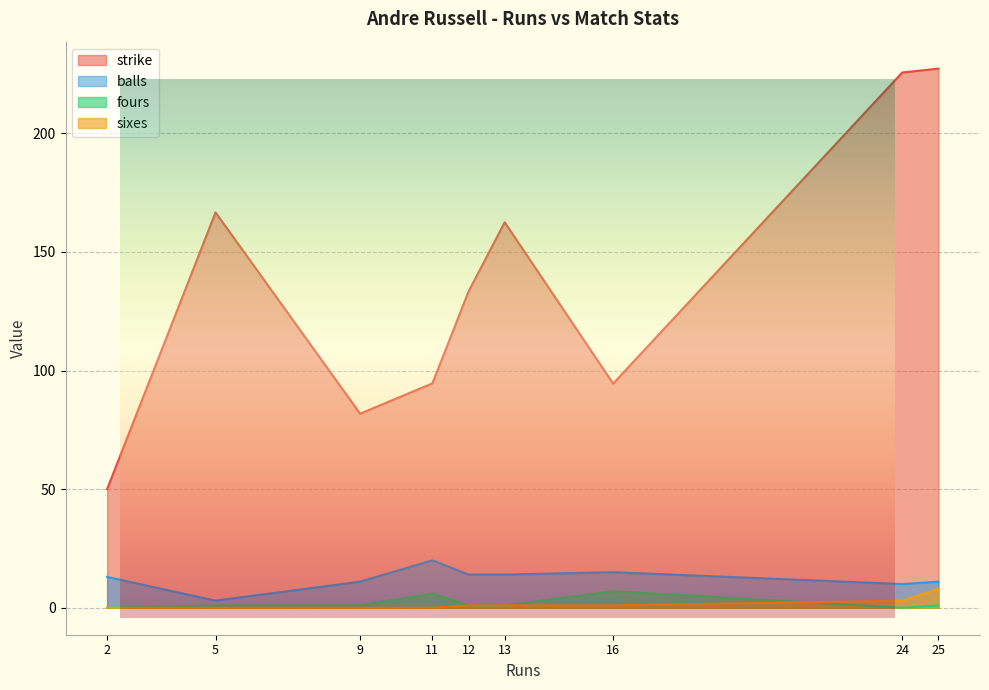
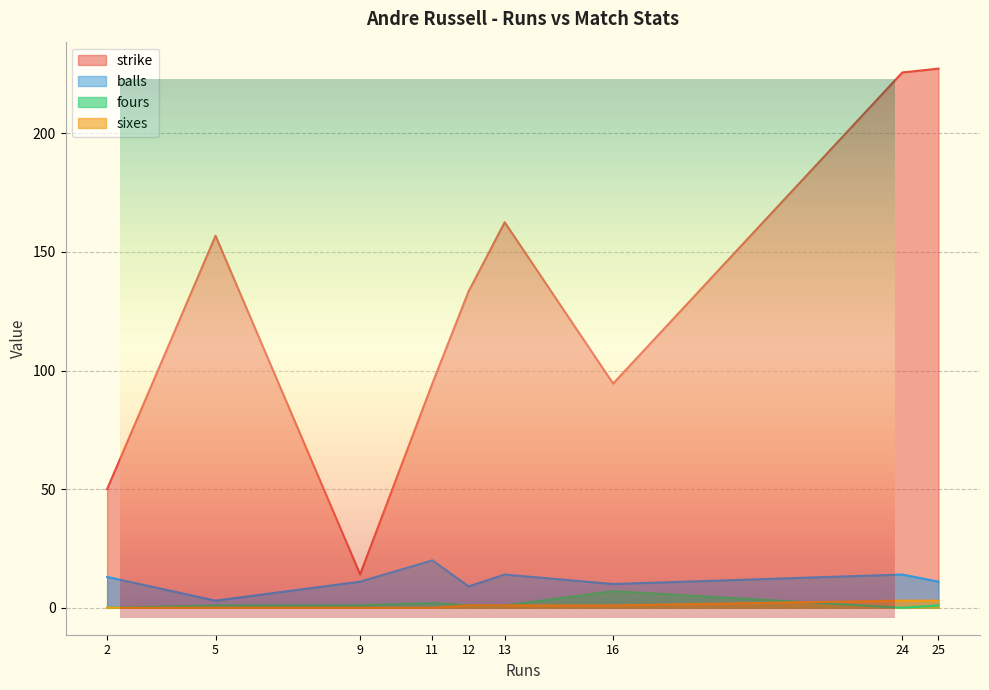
Andre Russell - Runs vs Match Stats, strike, 5: 167 -> 157
Andre Russell - Runs vs Match Stats, strike, 9: 82 -> 14
Andre Russell - Runs vs Match Stats, fours, 11: 6 -> 2
Andre Russell - Runs vs Match Stats, balls, 12: 14 -> 9
Andre Russell - Runs vs Match Stats, balls, 16: 15 -> 10
Andre Russell - Runs vs Match Stats, balls, 24: 10 -> 14
Andre Russell - Runs vs Match Stats, sixes, 25: 8 -> 3
